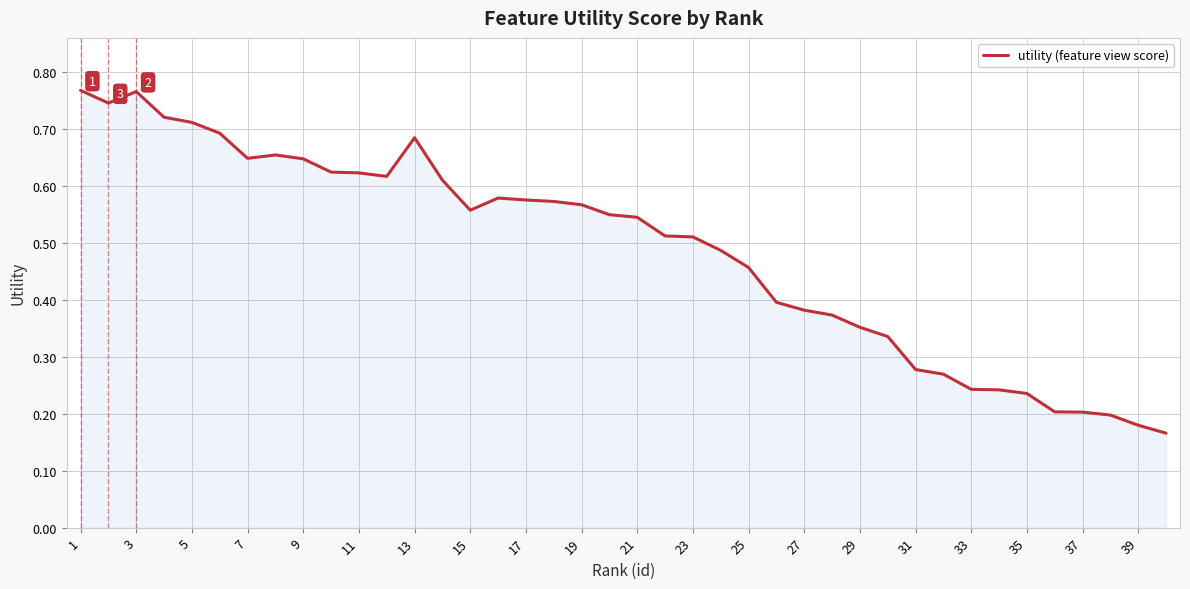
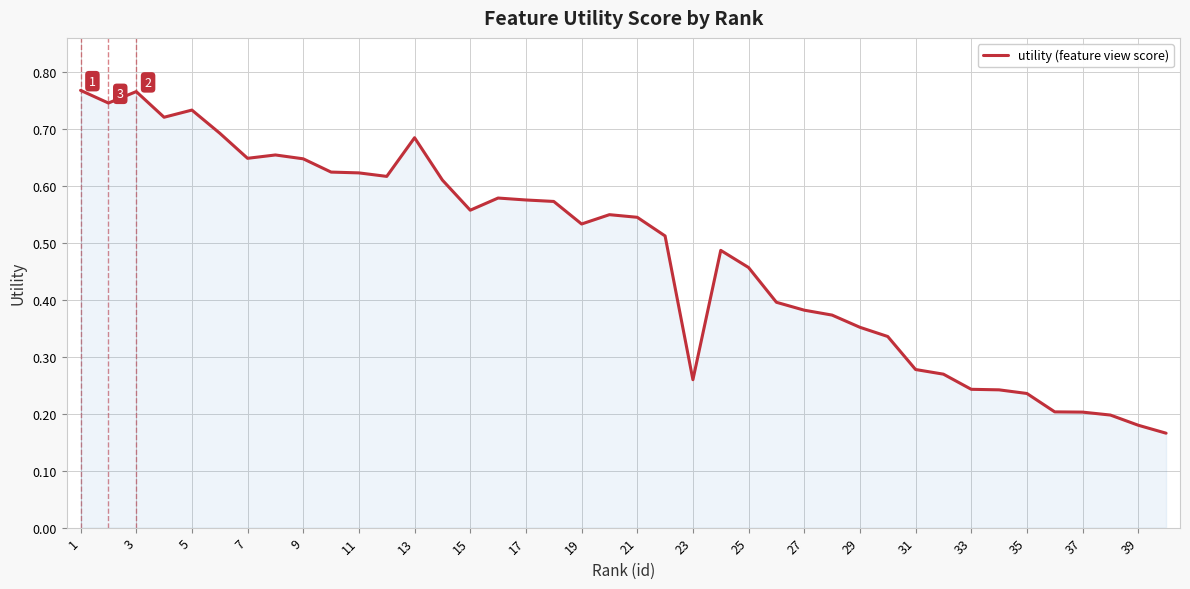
5: 0.71 -> 0.73
19: 0.57 -> 0.53
23: 0.51 -> 0.26
